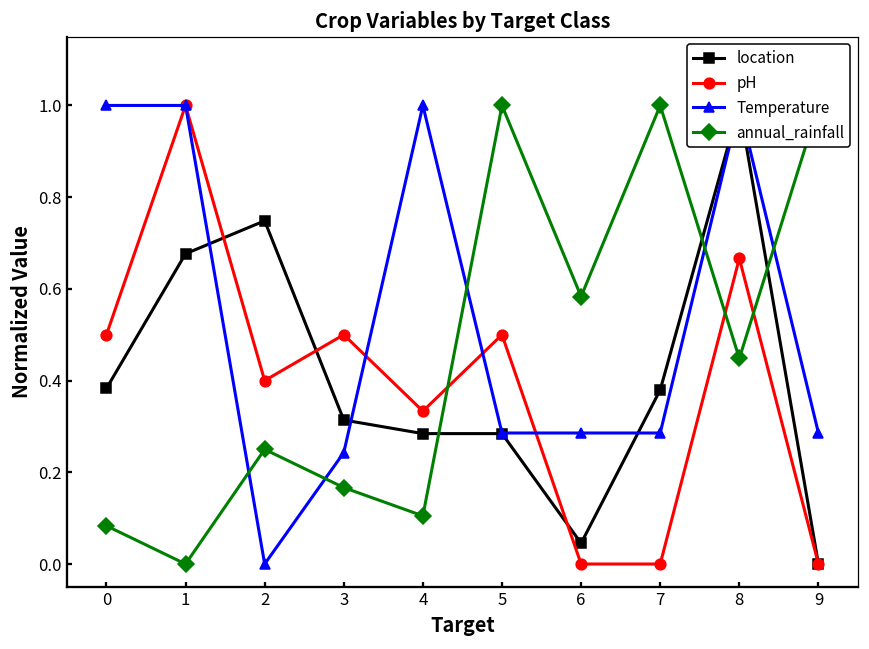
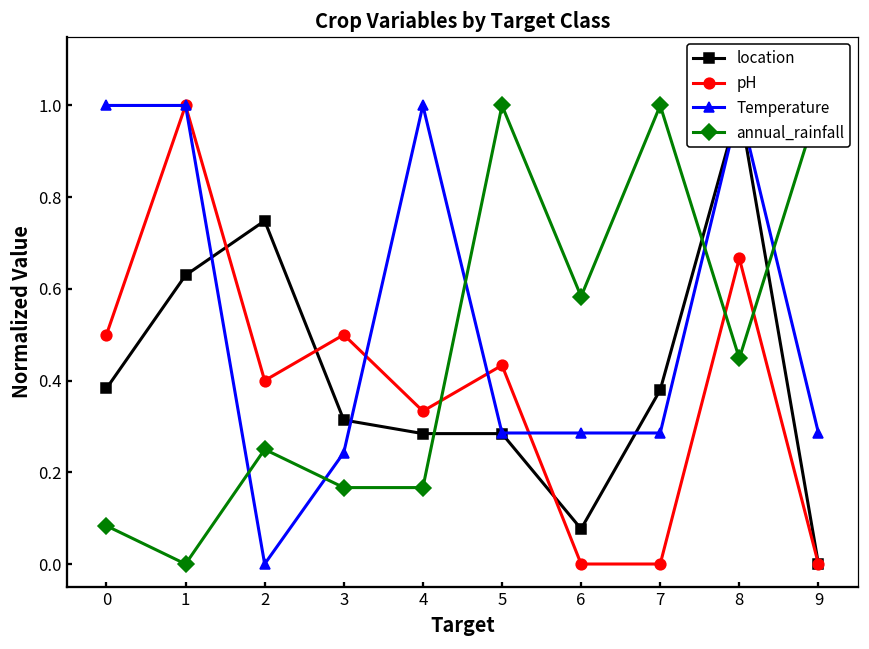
location, 1: 0.68 -> 0.63
annual_rainfall, 4: 0.11 -> 0.17
pH, 5: 0.50 -> 0.43
location, 6: 0.05 -> 0.08
